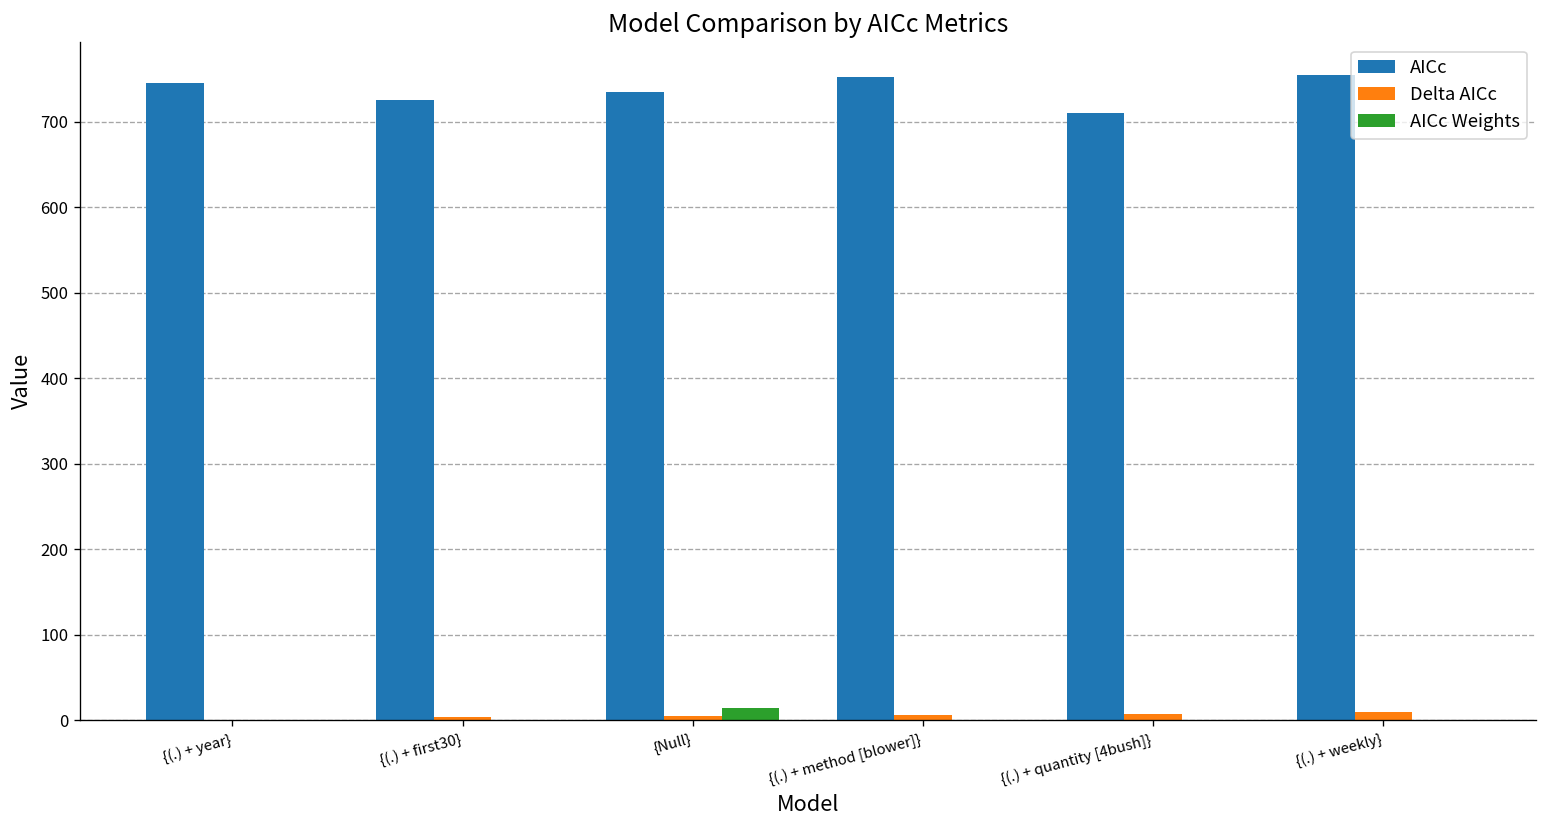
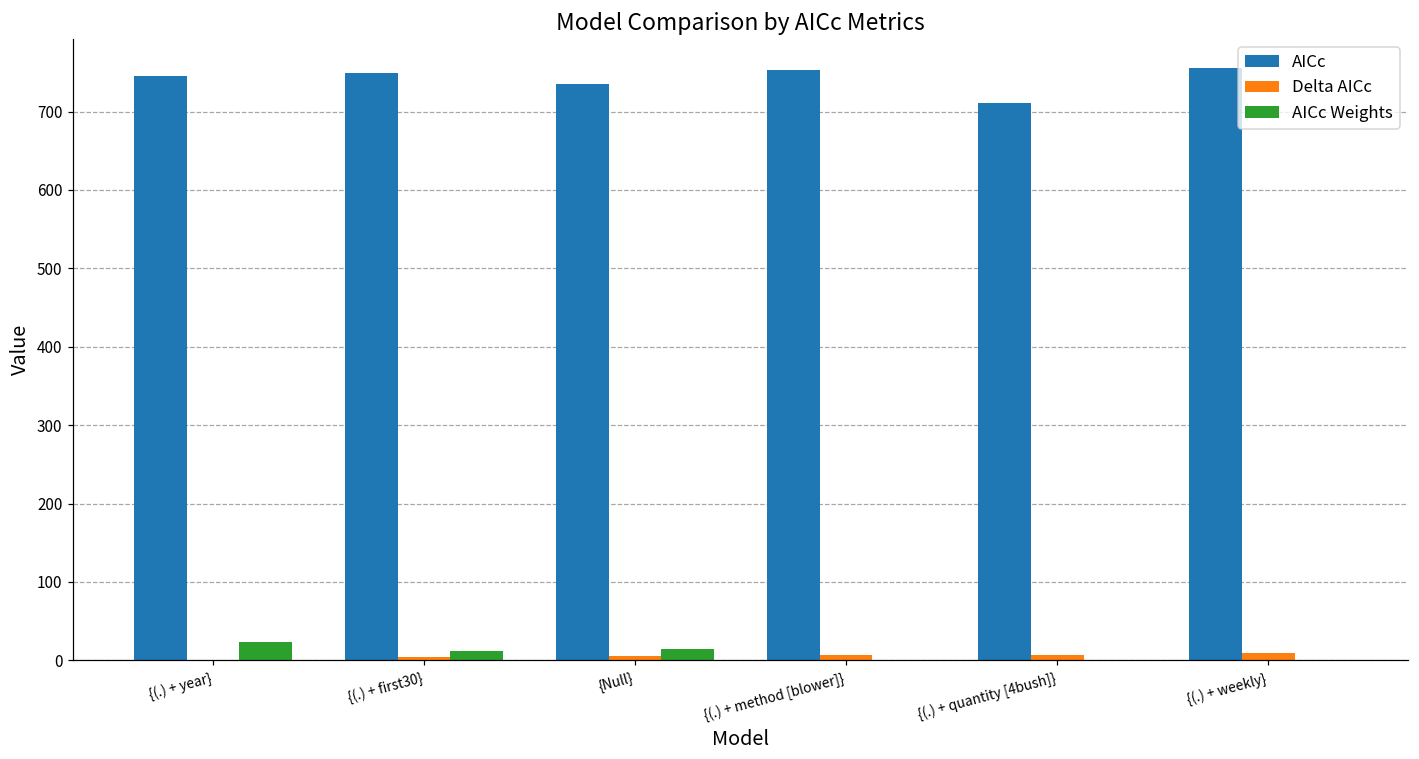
AICc Weights, {(.) + year}: 0 -> 20
AICc, {(.) + first30}: 730 -> 750
AICc Weights, {(.) + first30}: 0 -> 10
